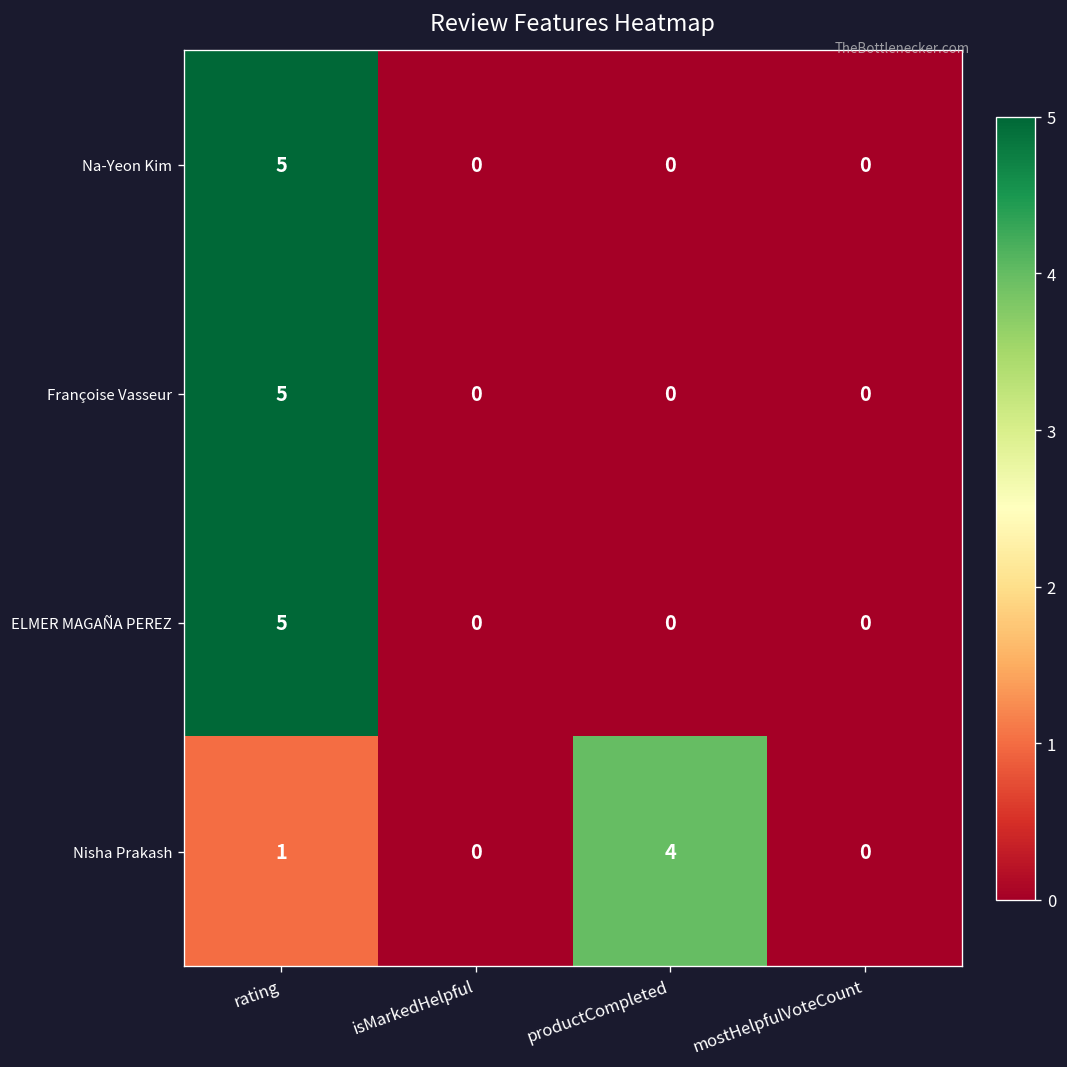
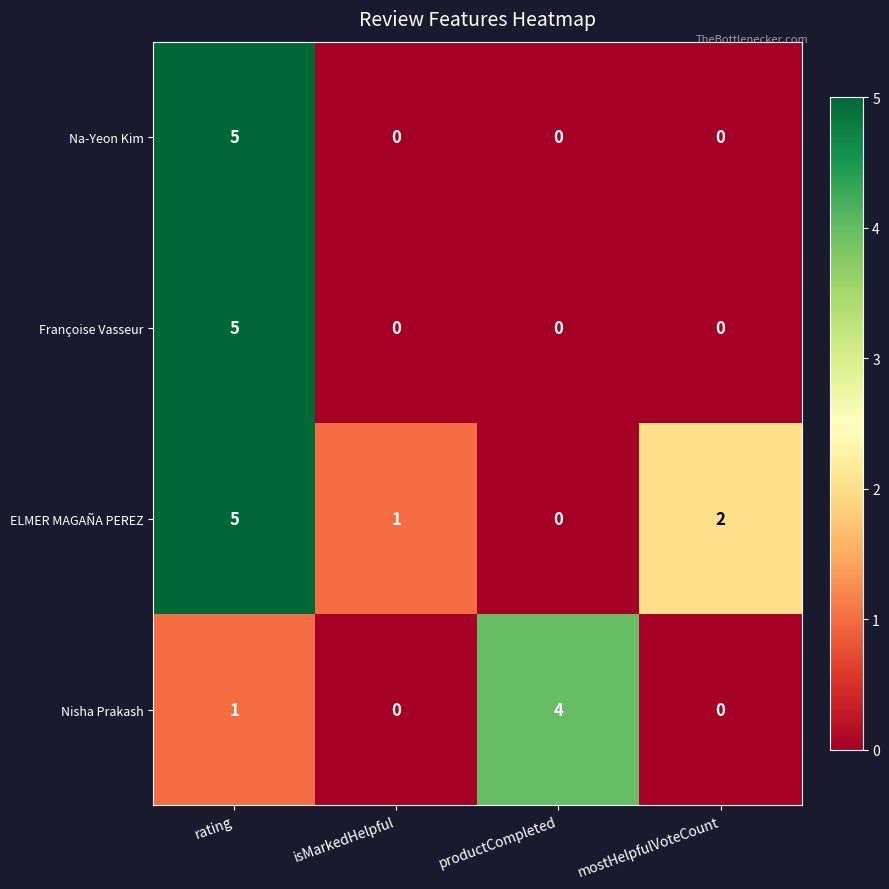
ELMER MAGAÑA PEREZ, isMarkedHelpful: 0 -> 1
ELMER MAGAÑA PEREZ, mostHelpfulVoteCount: 0 -> 2
